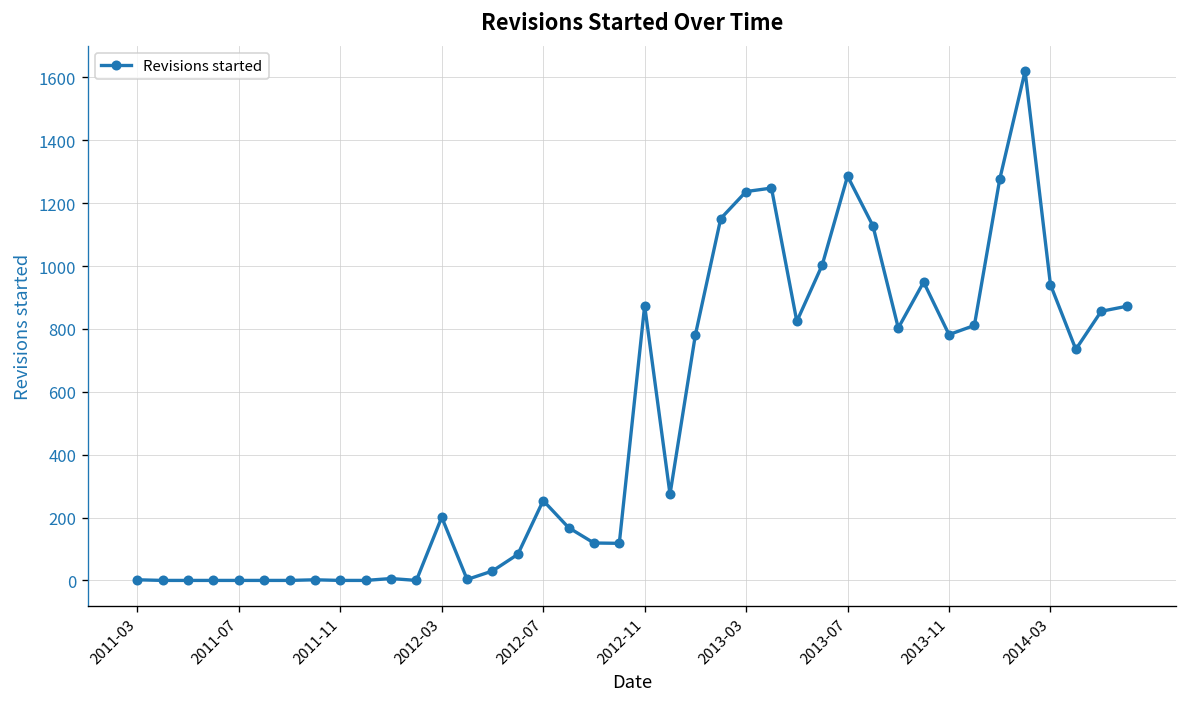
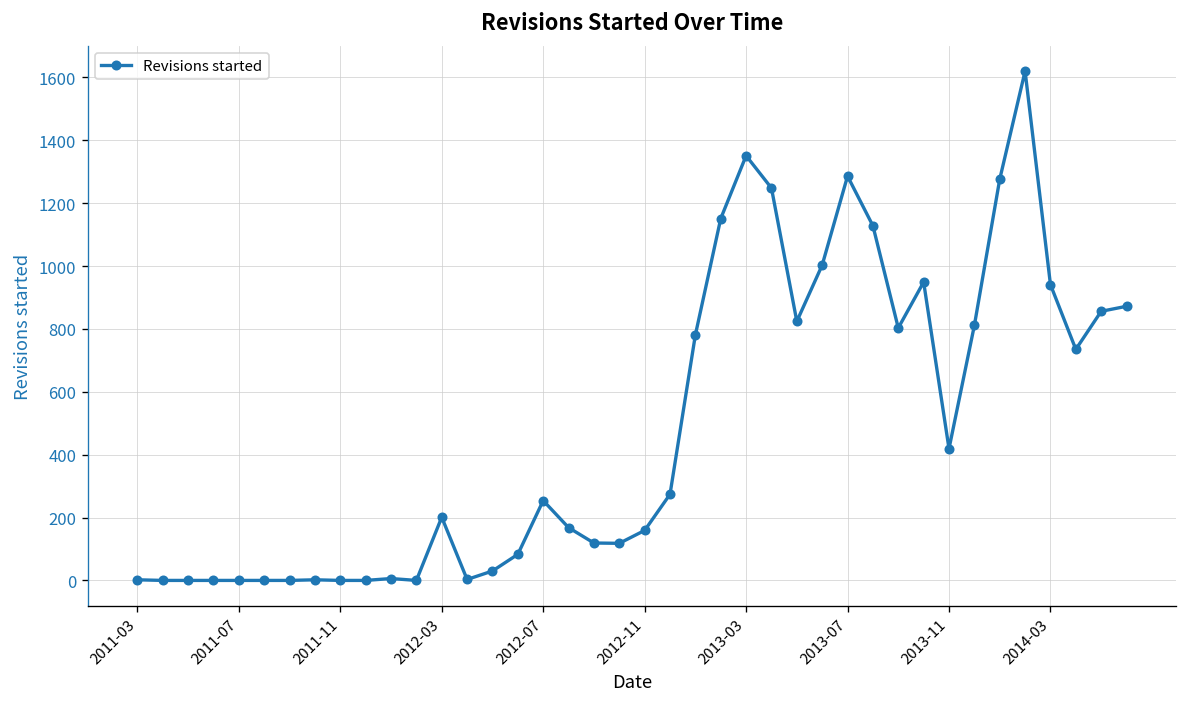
2012-11: 870 -> 160
2013-03: 1240 -> 1350
2013-11: 780 -> 420
